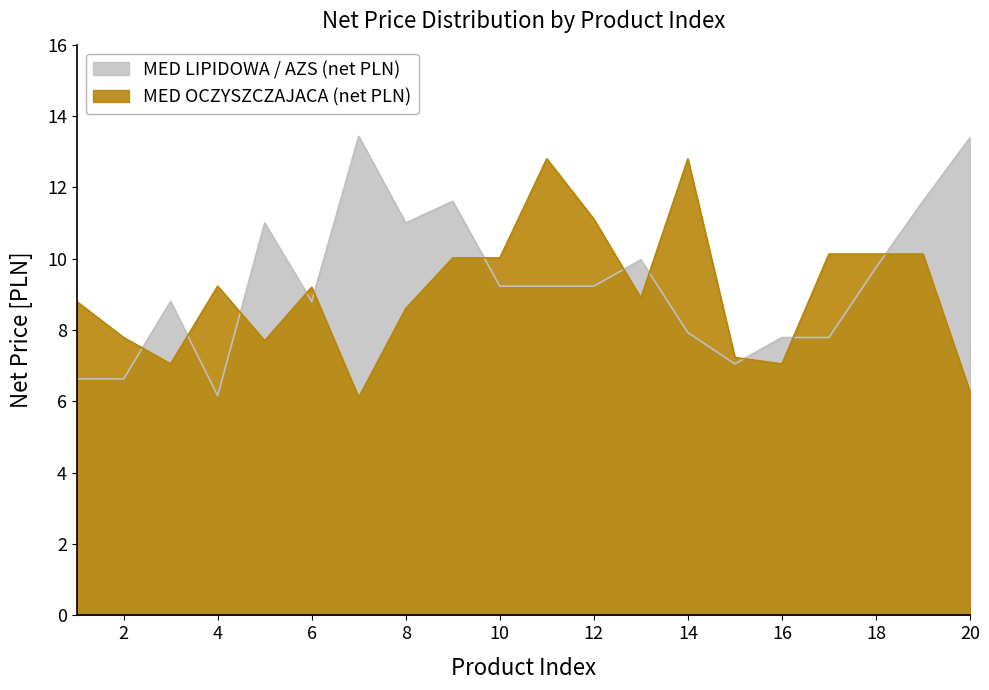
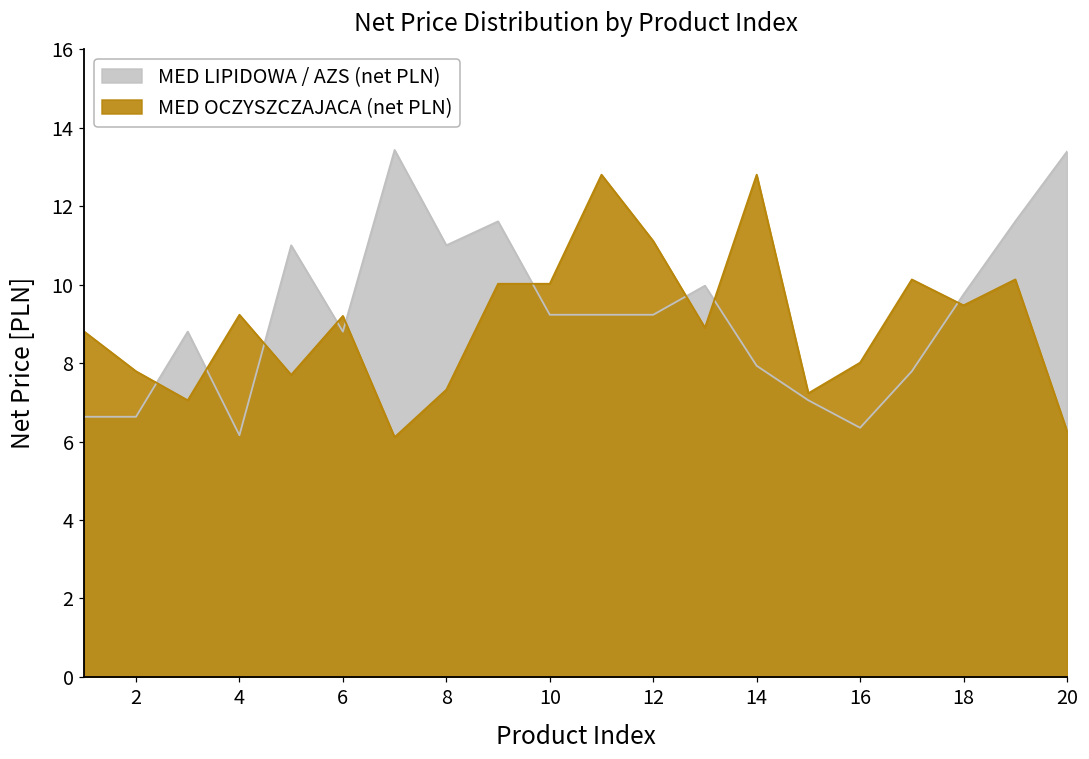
MED OCZYSZCZAJACA (net PLN), 8: 8.6 -> 7.3
MED LIPIDOWA / AZS (net PLN), 16: 7.8 -> 6.4
MED OCZYSZCZAJACA (net PLN), 16: 7.1 -> 8.0
MED OCZYSZCZAJACA (net PLN), 18: 10.1 -> 9.5
